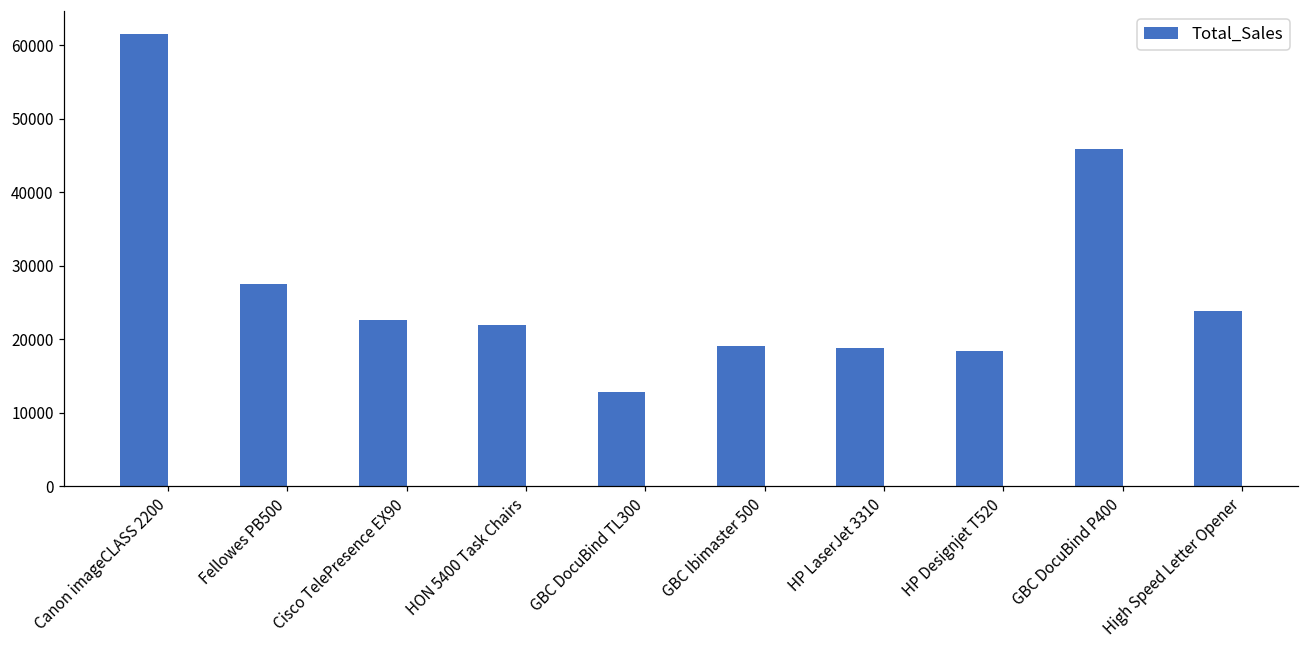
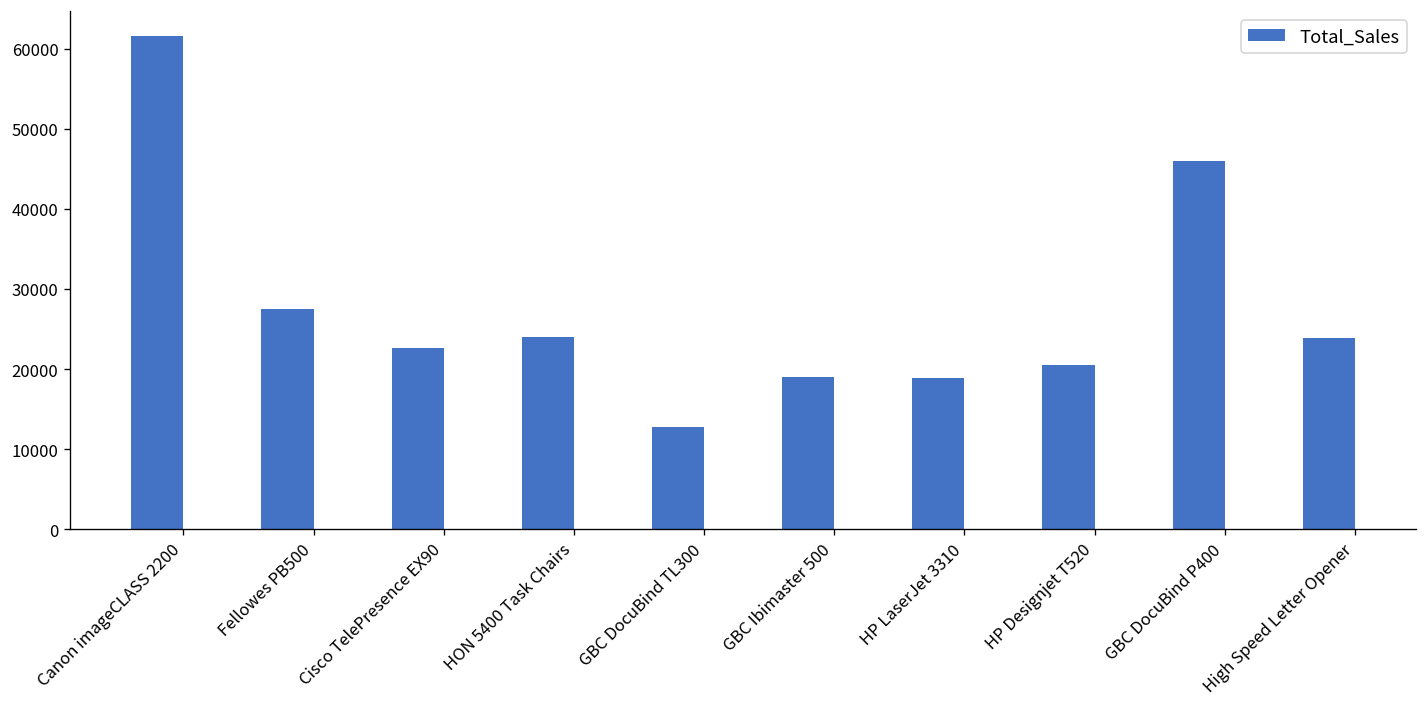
HON 5400 Task Chairs: 22000 -> 24000
HP Designjet T520: 18000 -> 21000
